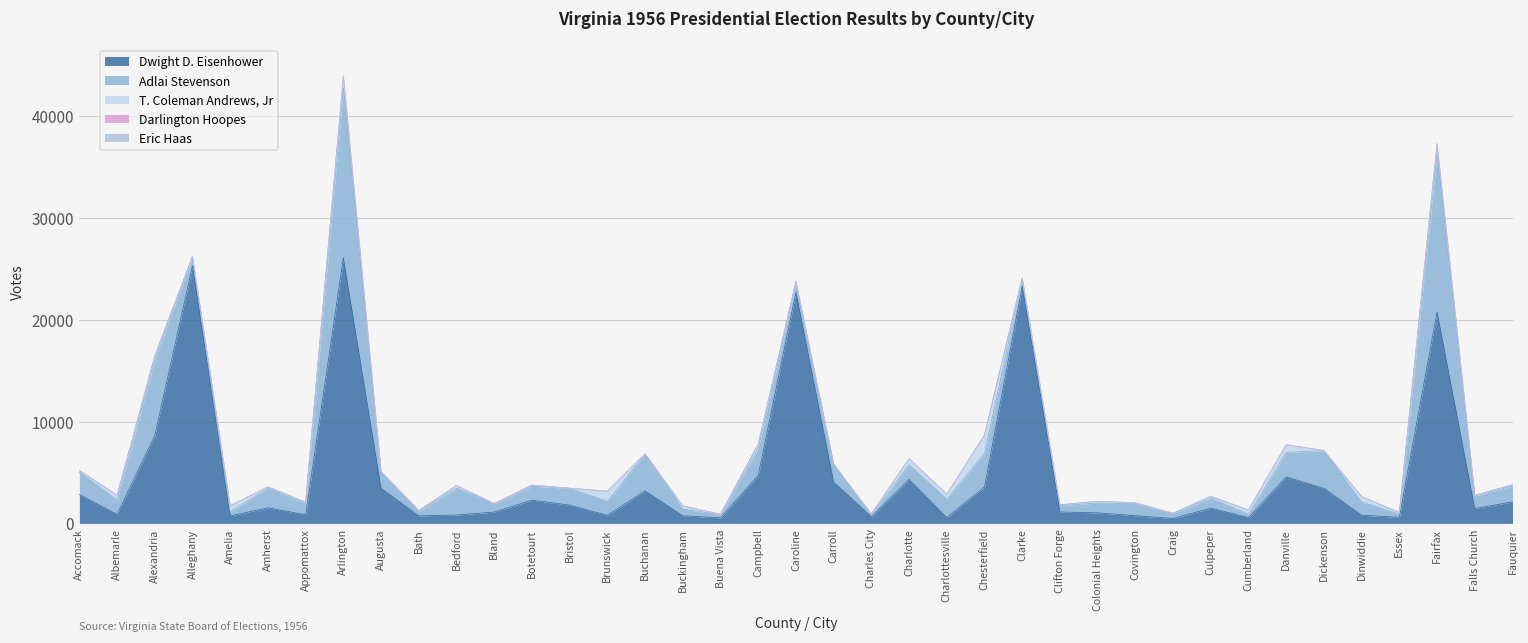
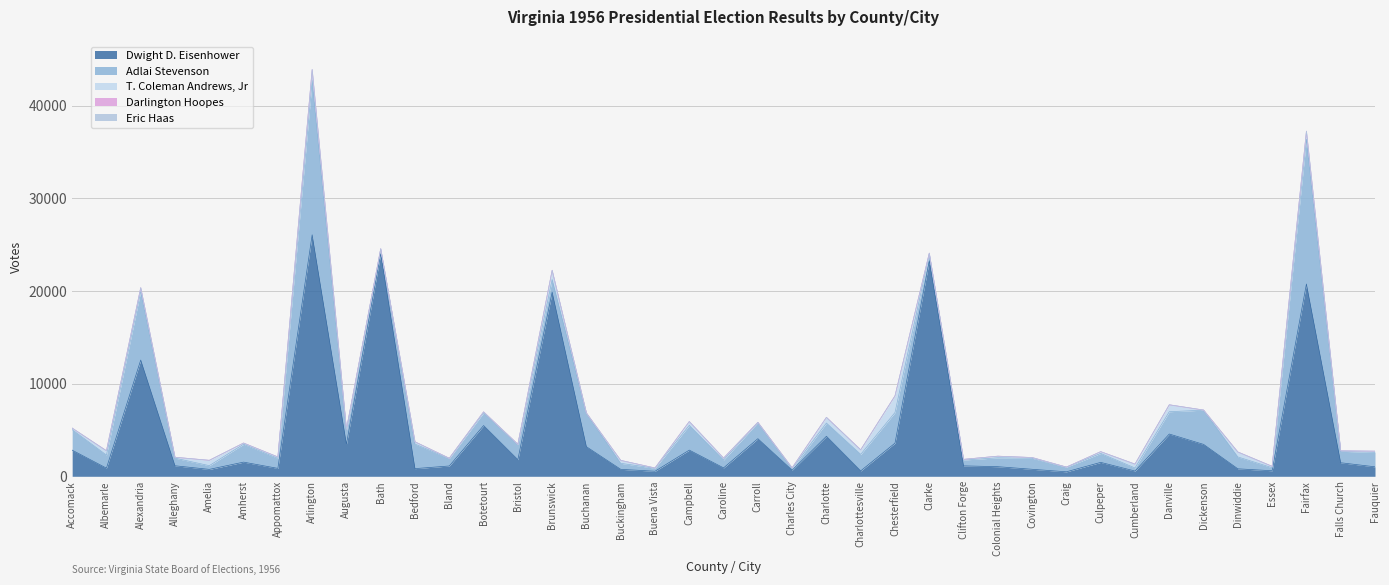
Dwight D. Eisenhower, Alexandria: 9000 -> 13000
Dwight D. Eisenhower, Alleghany: 25000 -> 1000
Dwight D. Eisenhower, Bath: 1000 -> 24000
Dwight D. Eisenhower, Botetourt: 2000 -> 5000
Dwight D. Eisenhower, Brunswick: 1000 -> 20000
Dwight D. Eisenhower, Campbell: 5000 -> 3000
Dwight D. Eisenhower, Caroline: 23000 -> 1000
Dwight D. Eisenhower, Fauquier: 2000 -> 1000
